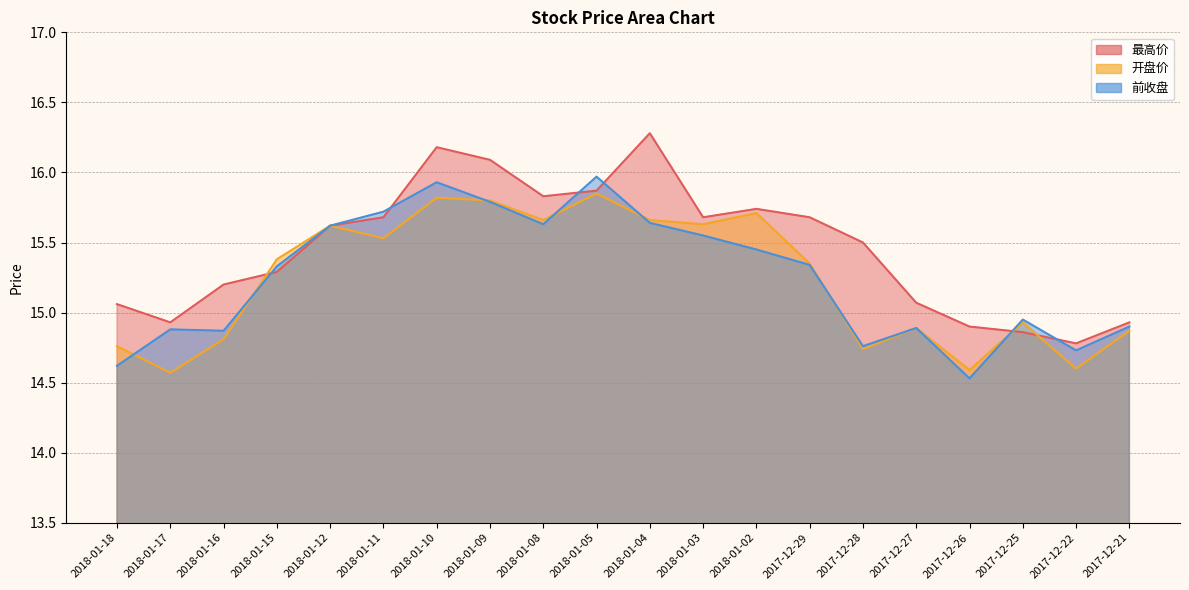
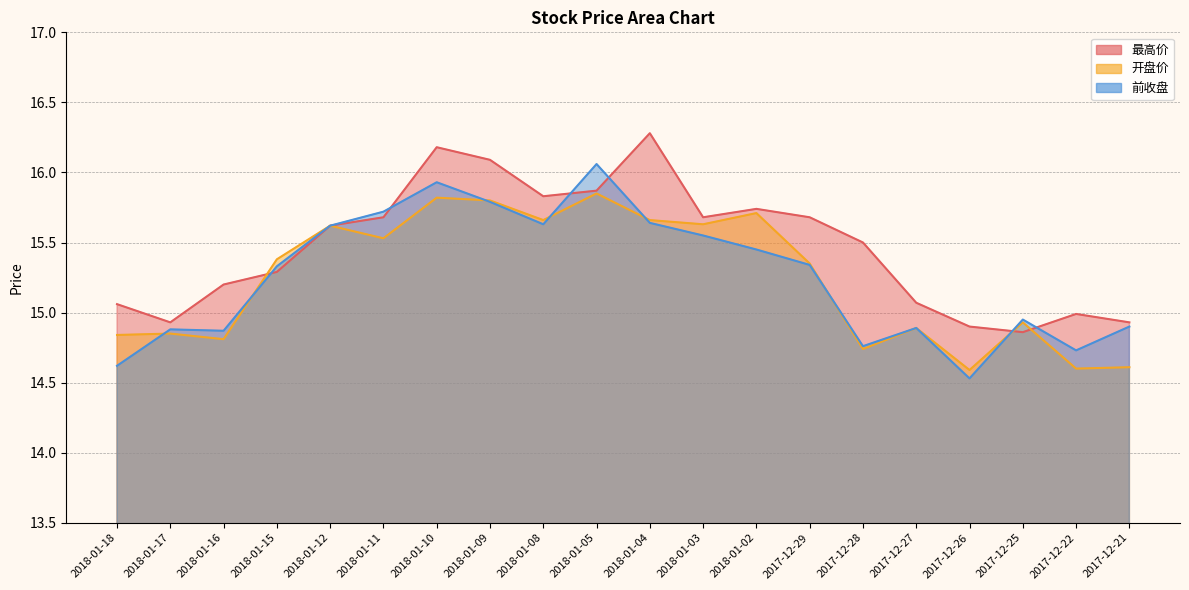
开盘价, 2018-01-18: 14.76 -> 14.84
开盘价, 2018-01-17: 14.57 -> 14.85
前收盘, 2018-01-05: 15.97 -> 16.06
最高价, 2017-12-22: 14.78 -> 14.99
开盘价, 2017-12-21: 14.87 -> 14.61
